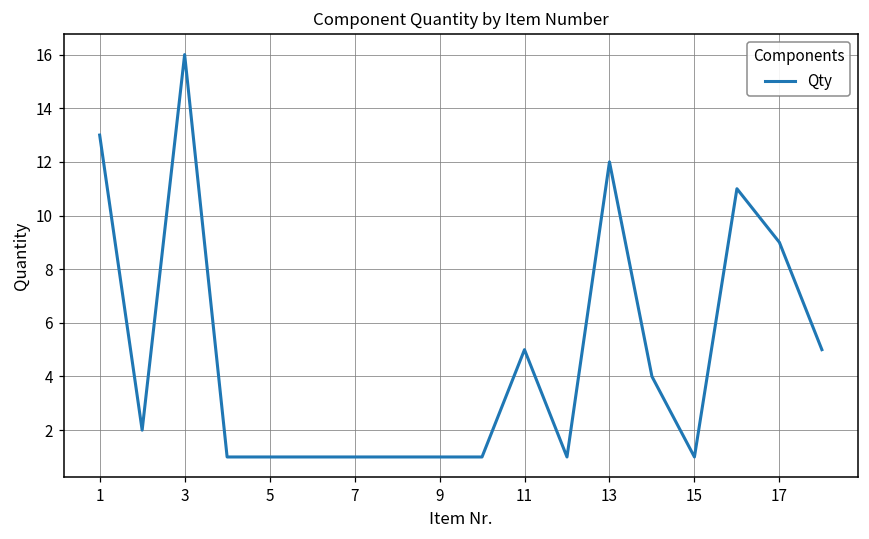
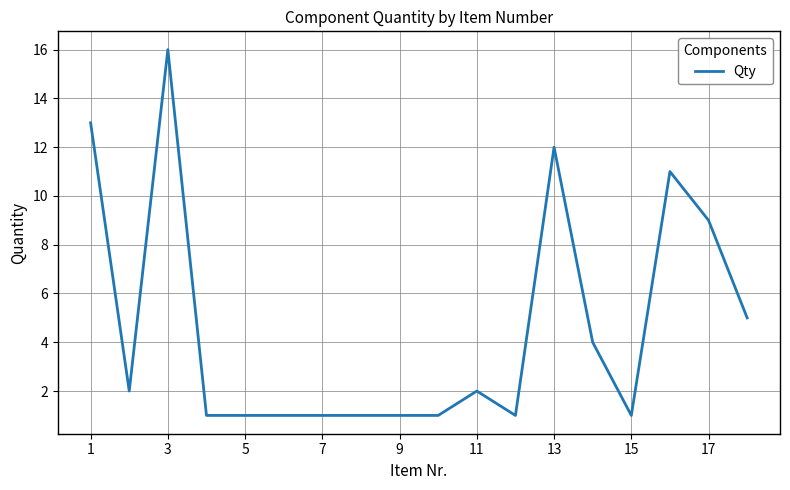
11: 5 -> 2
